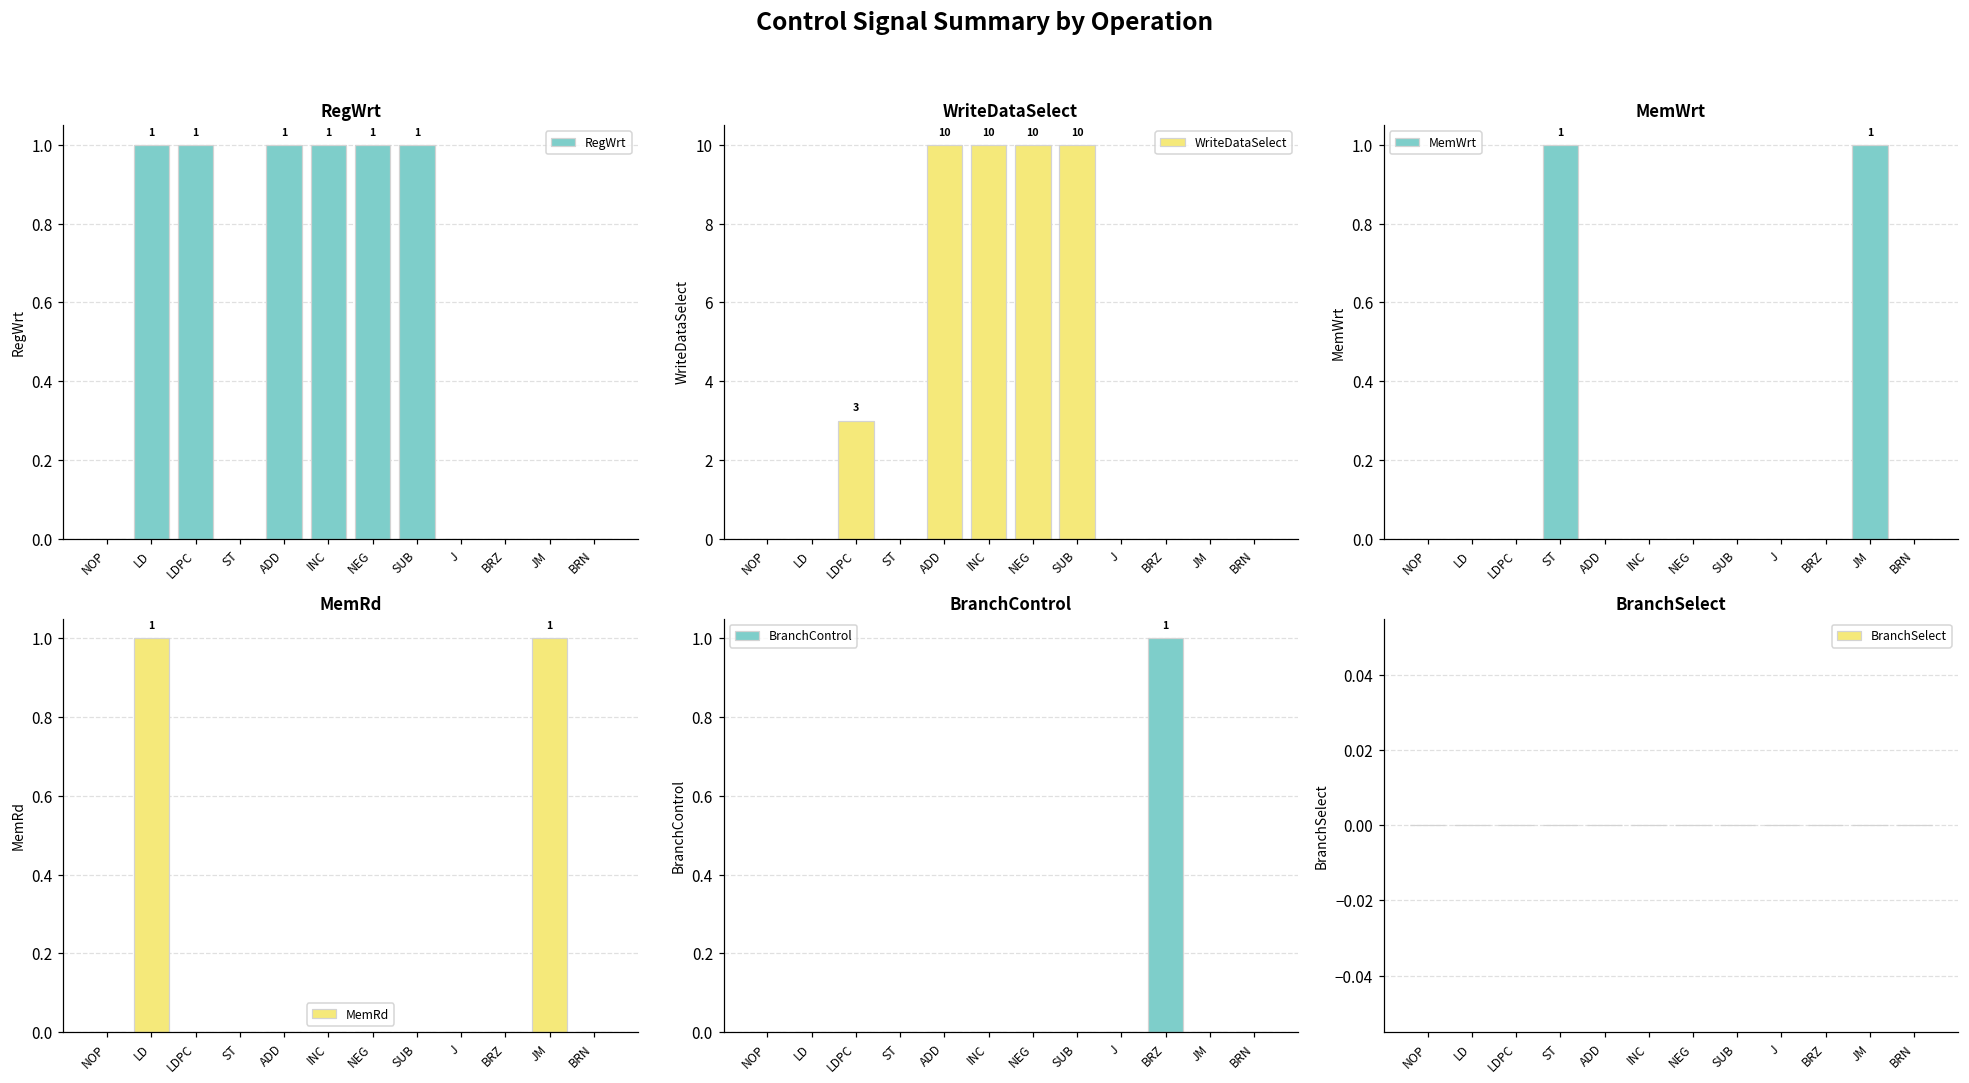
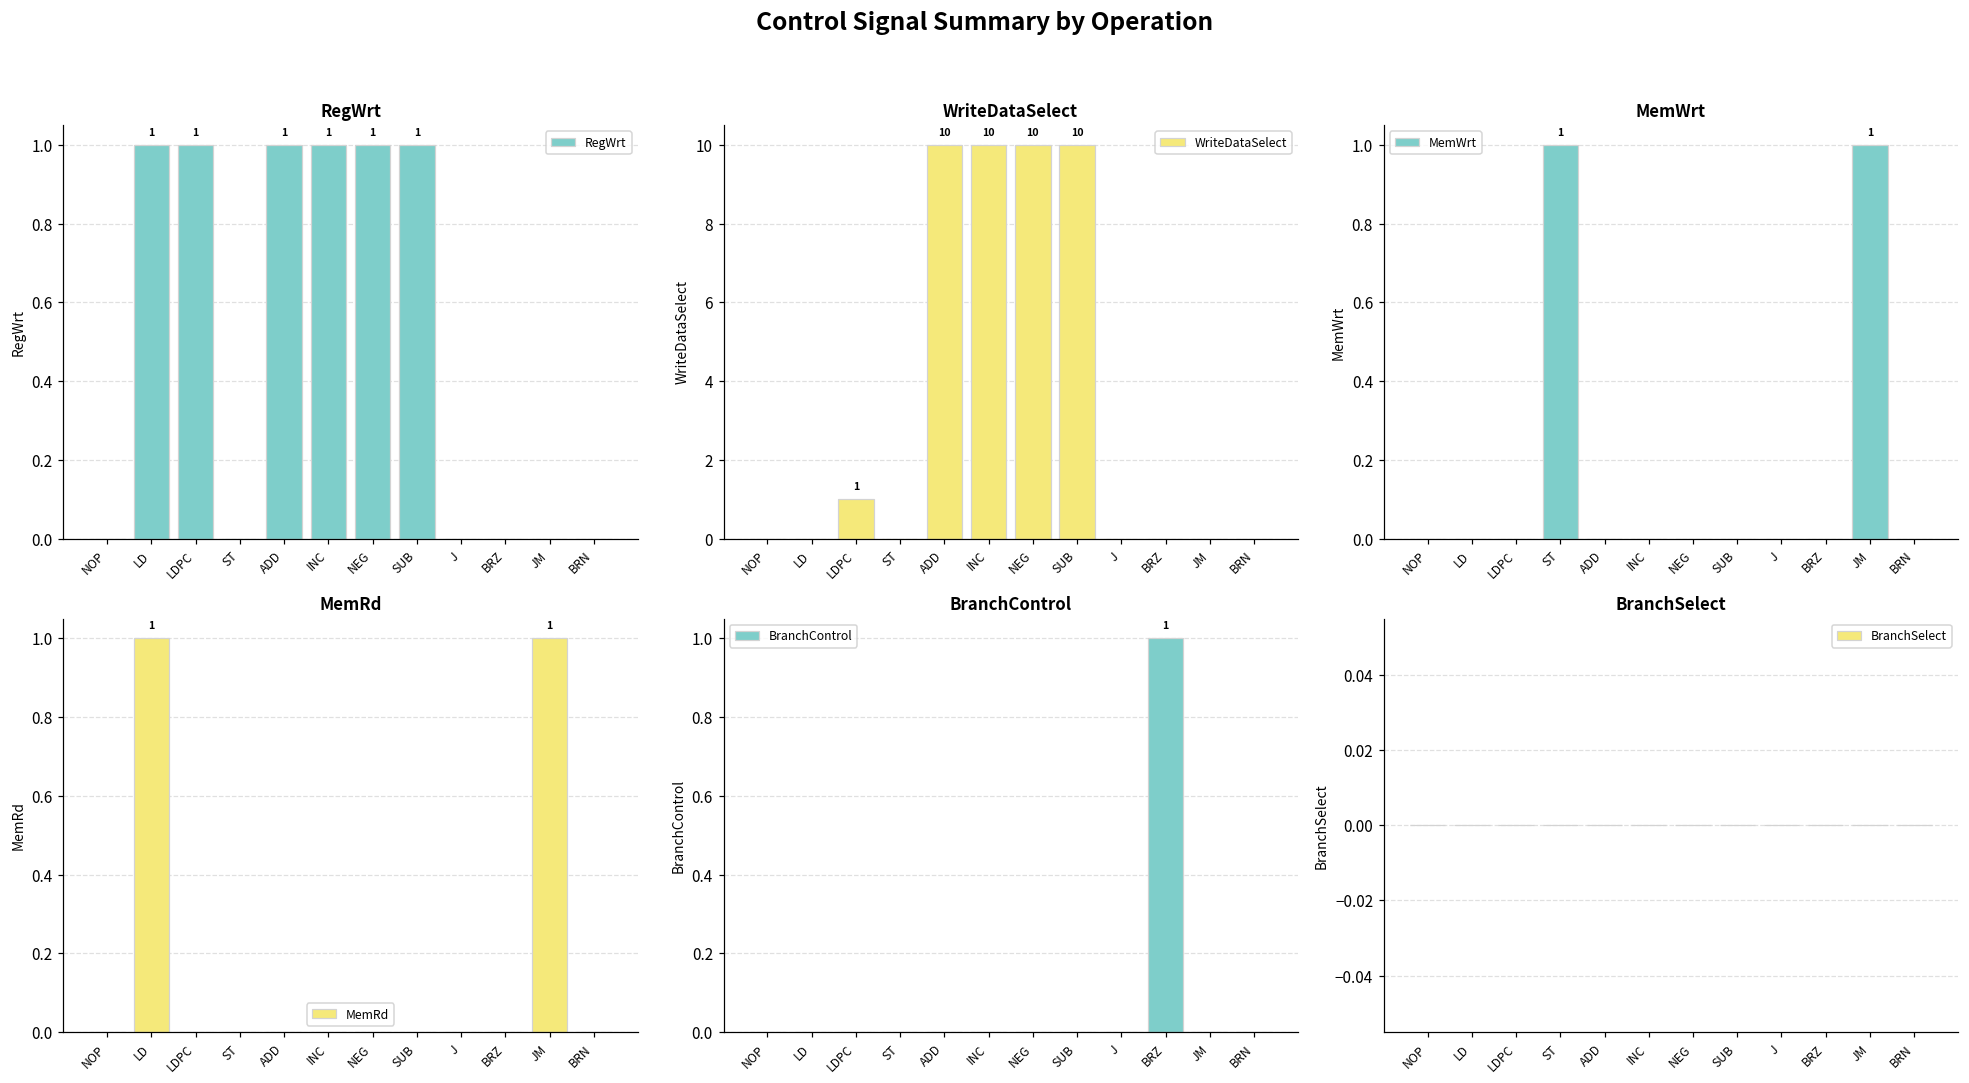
WriteDataSelect, LDPC: 3 -> 1
